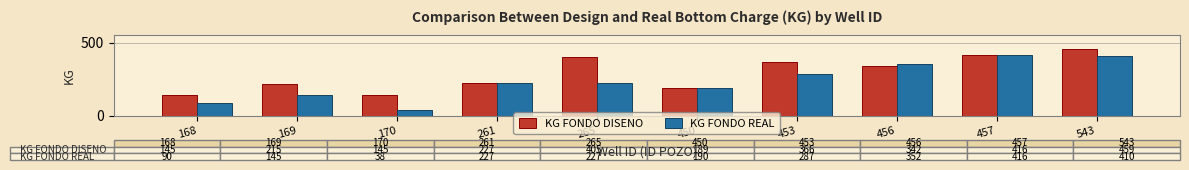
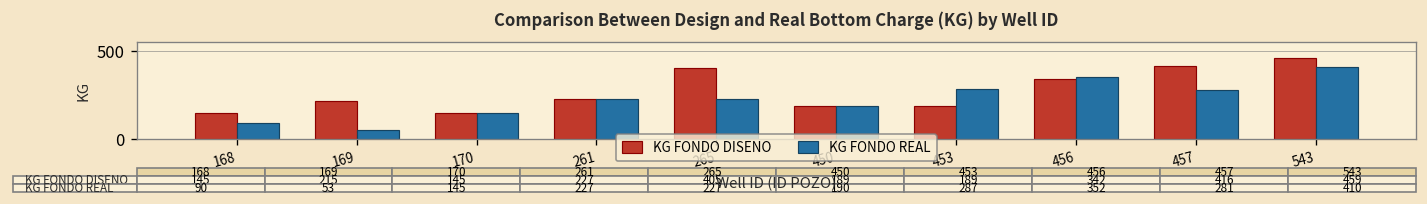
KG FONDO REAL, 169: 145 -> 53
KG FONDO REAL, 170: 38 -> 145
KG FONDO DISENO, 453: 366 -> 189
KG FONDO REAL, 457: 416 -> 281
